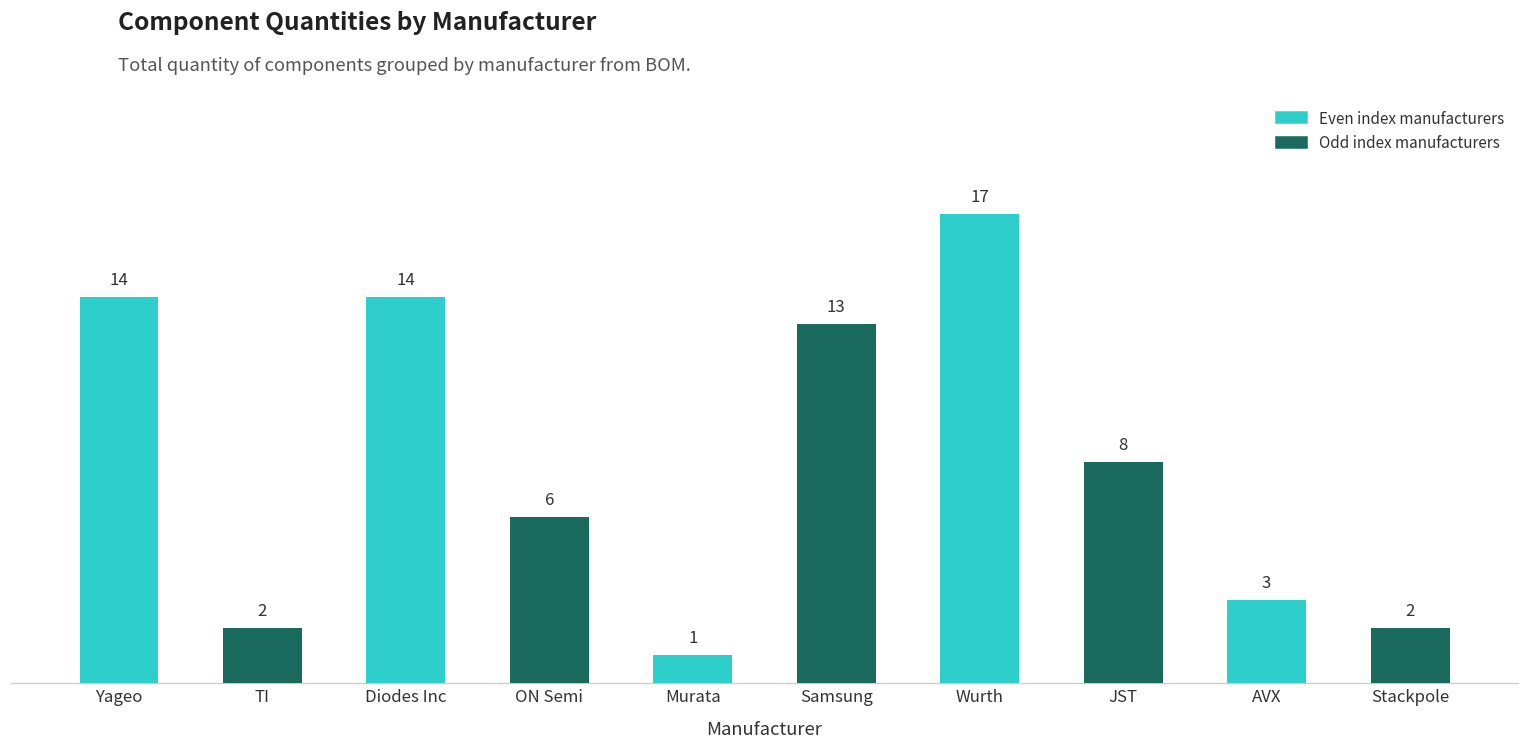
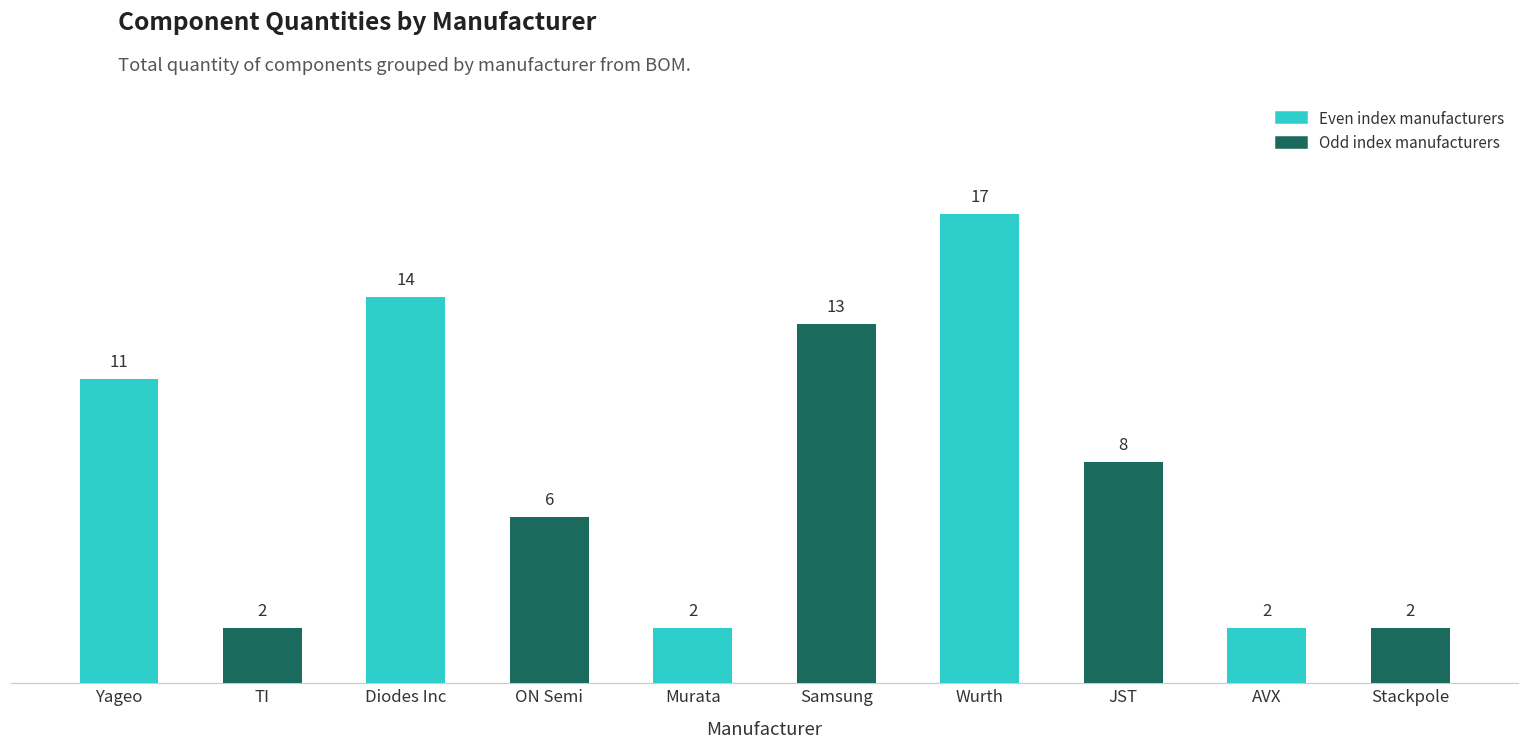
Yageo: 14 -> 11
Murata: 1 -> 2
AVX: 3 -> 2
